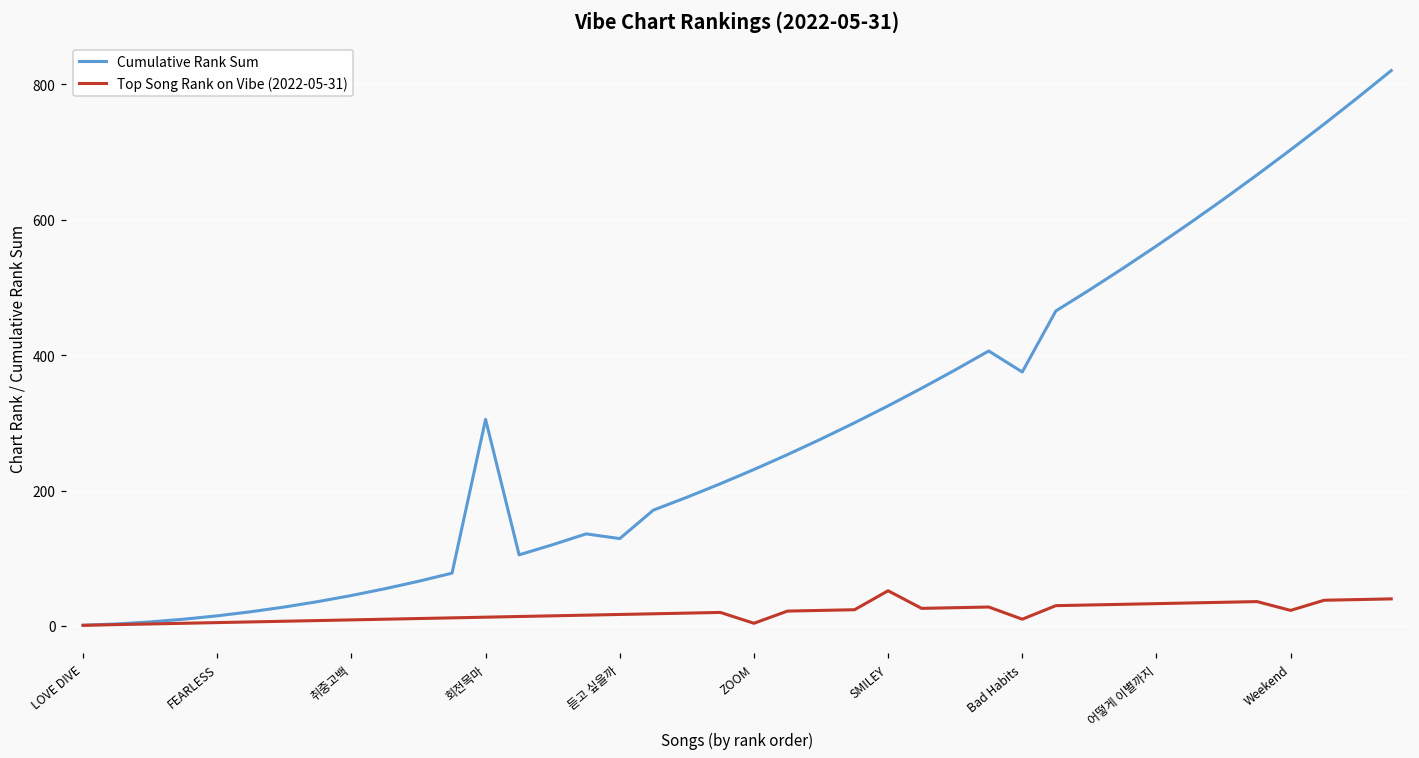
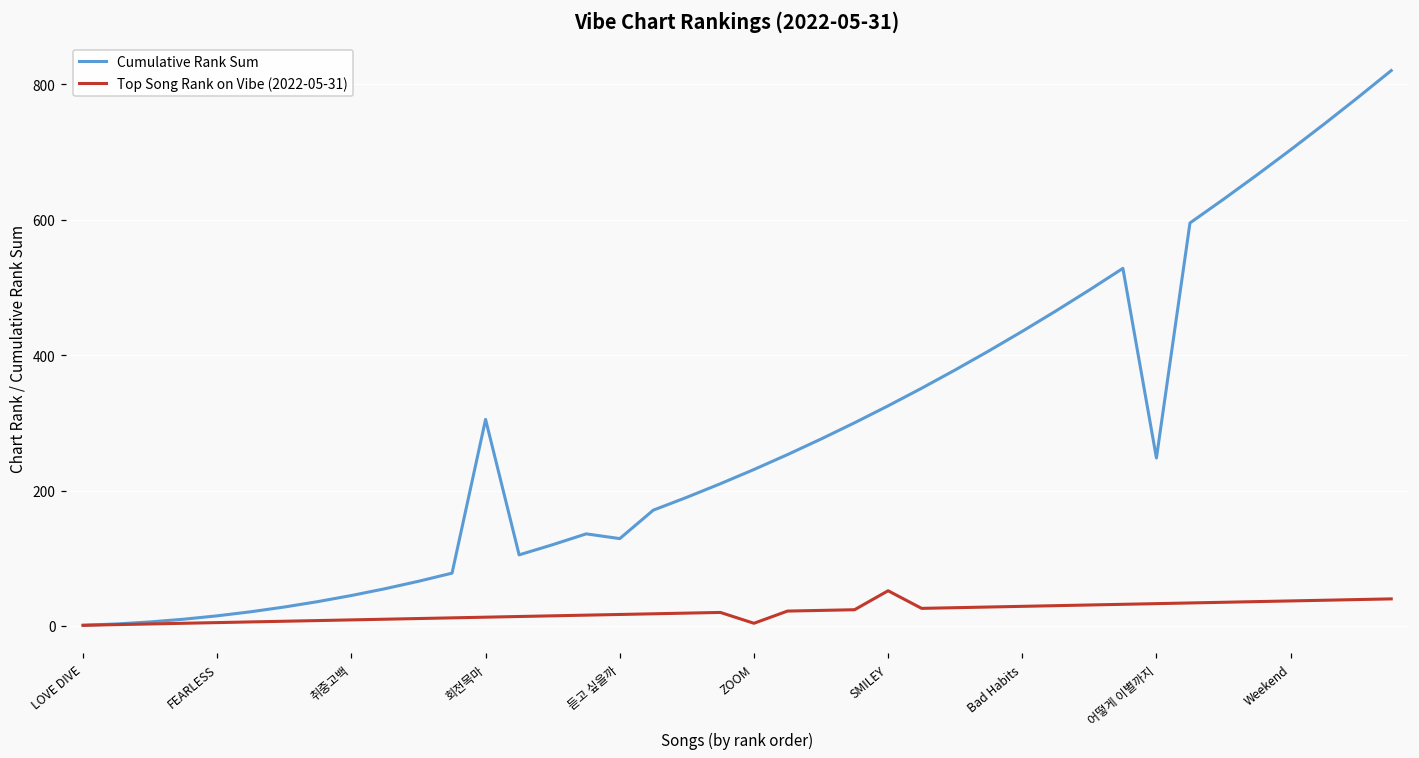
Cumulative Rank Sum, Bad Habits: 380 -> 440
Top Song Rank on Vibe (2022-05-31), Bad Habits: 10 -> 30
Cumulative Rank Sum, 어떻게 이별까지: 560 -> 250
Top Song Rank on Vibe (2022-05-31), Weekend: 20 -> 40
